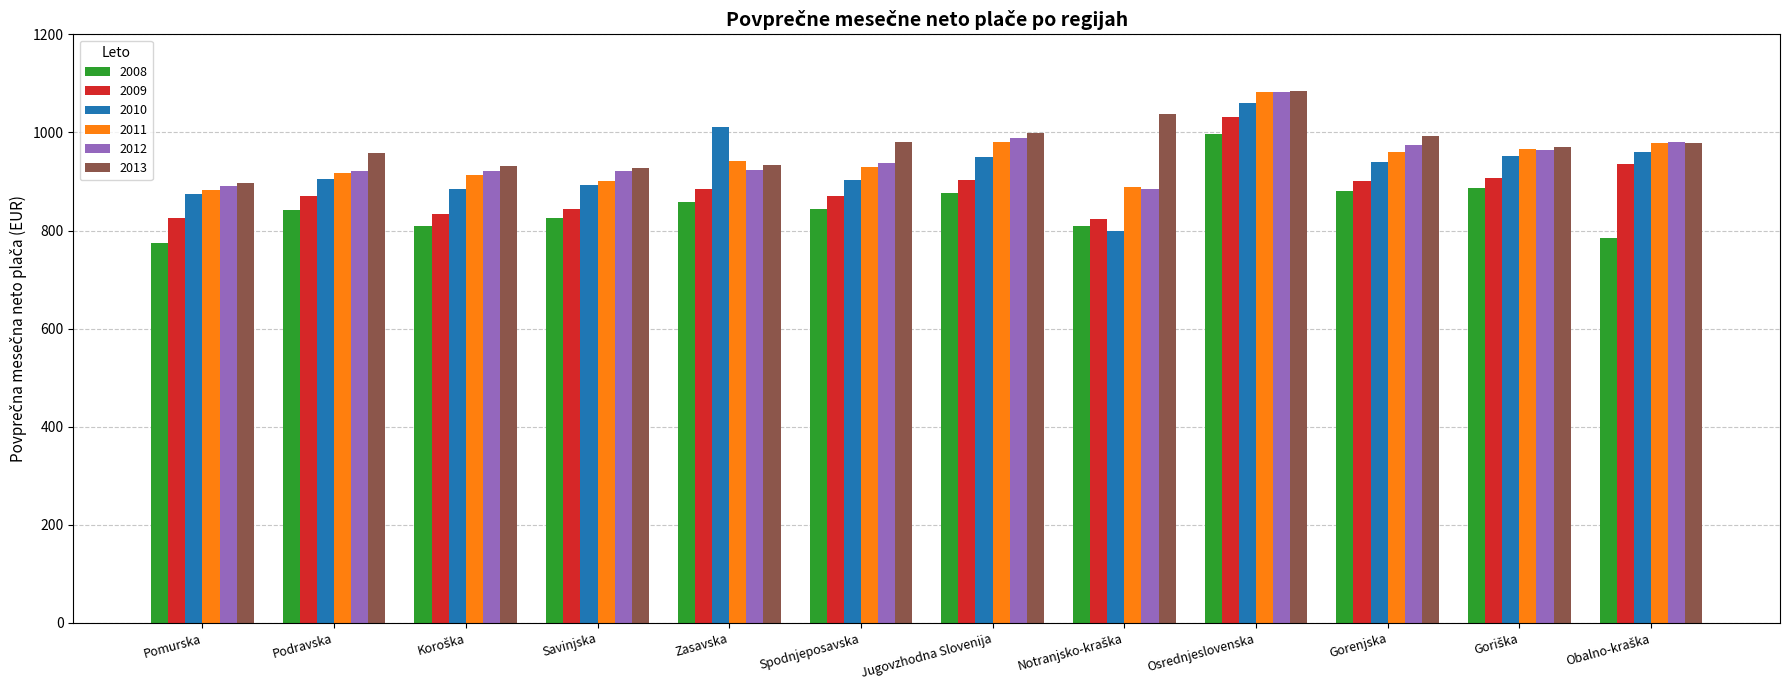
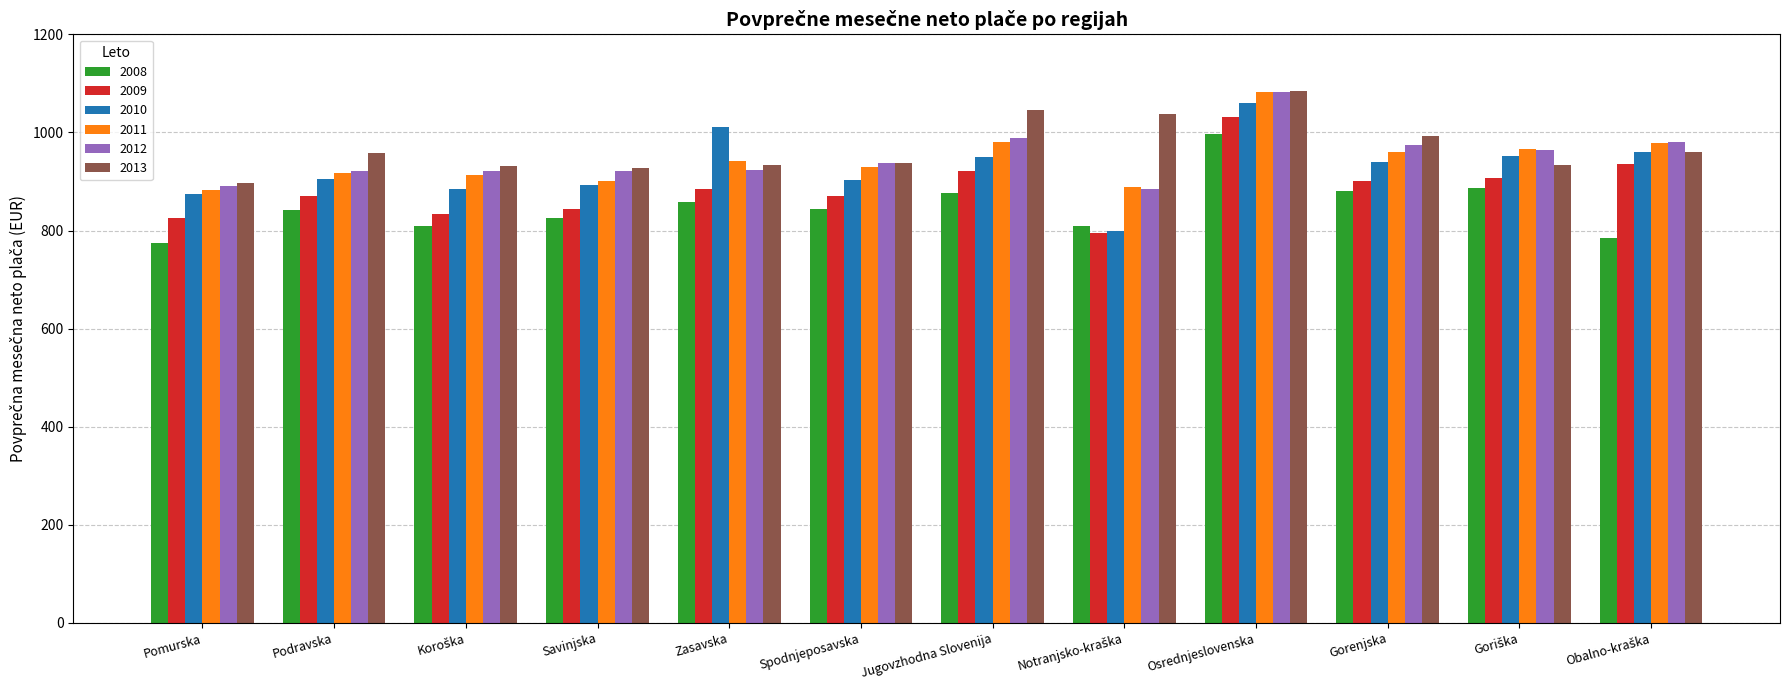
2013, Spodnjeposavska: 980 -> 940
2009, Jugovzhodna Slovenija: 900 -> 920
2013, Jugovzhodna Slovenija: 1000 -> 1050
2009, Notranjsko-kraška: 820 -> 790
2013, Goriška: 970 -> 930
2013, Obalno-kraška: 980 -> 960
